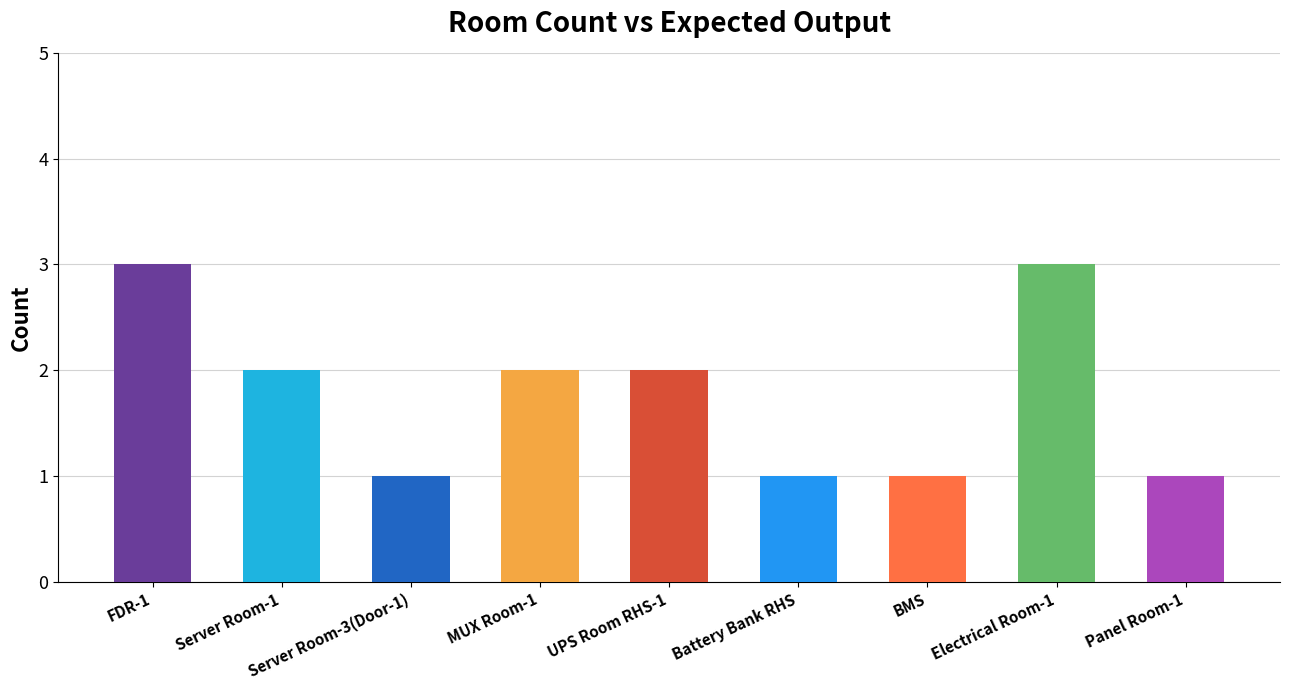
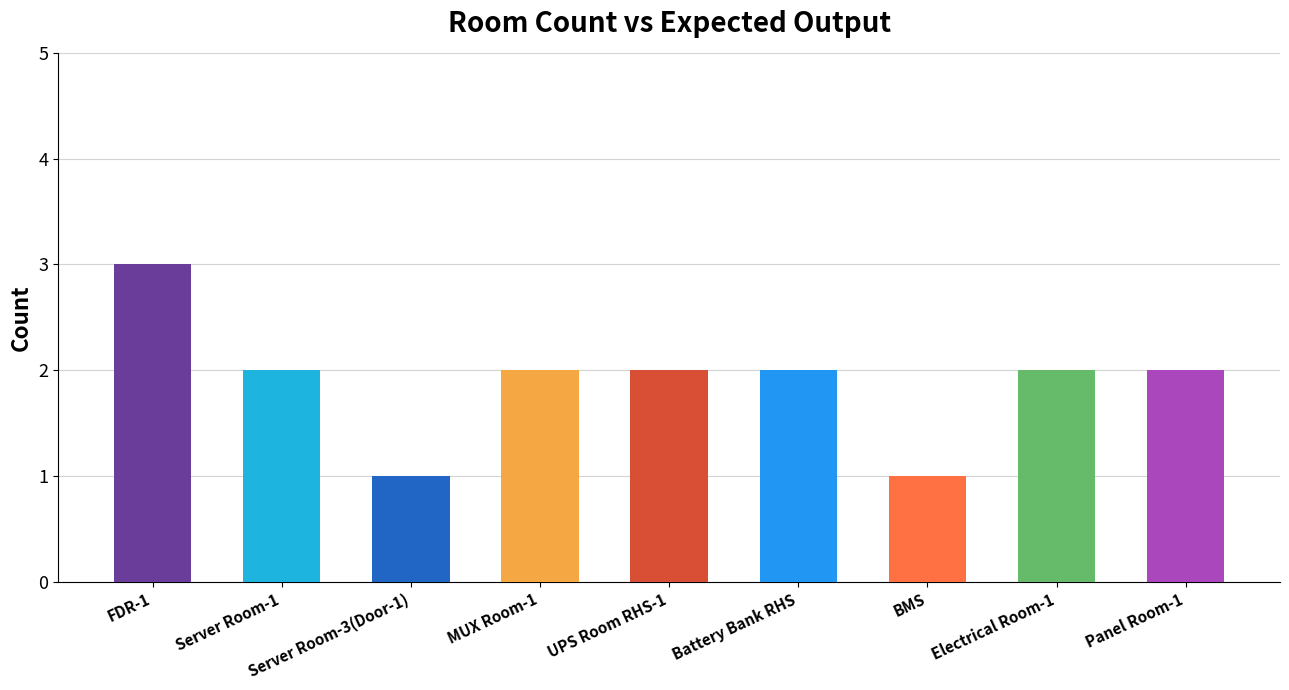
Battery Bank RHS: 1 -> 2
Electrical Room-1: 3 -> 2
Panel Room-1: 1 -> 2
